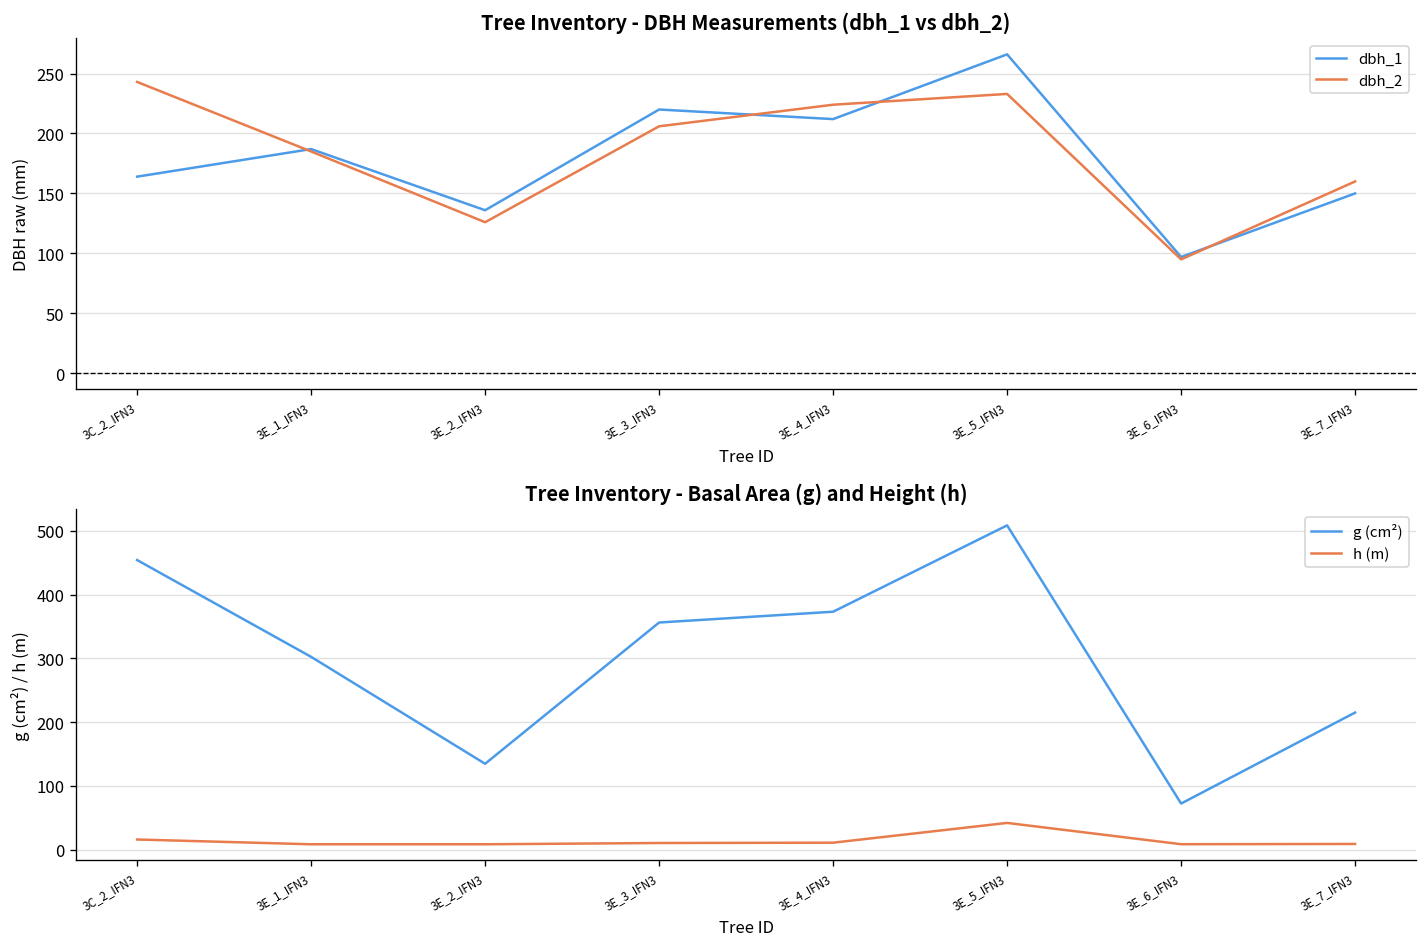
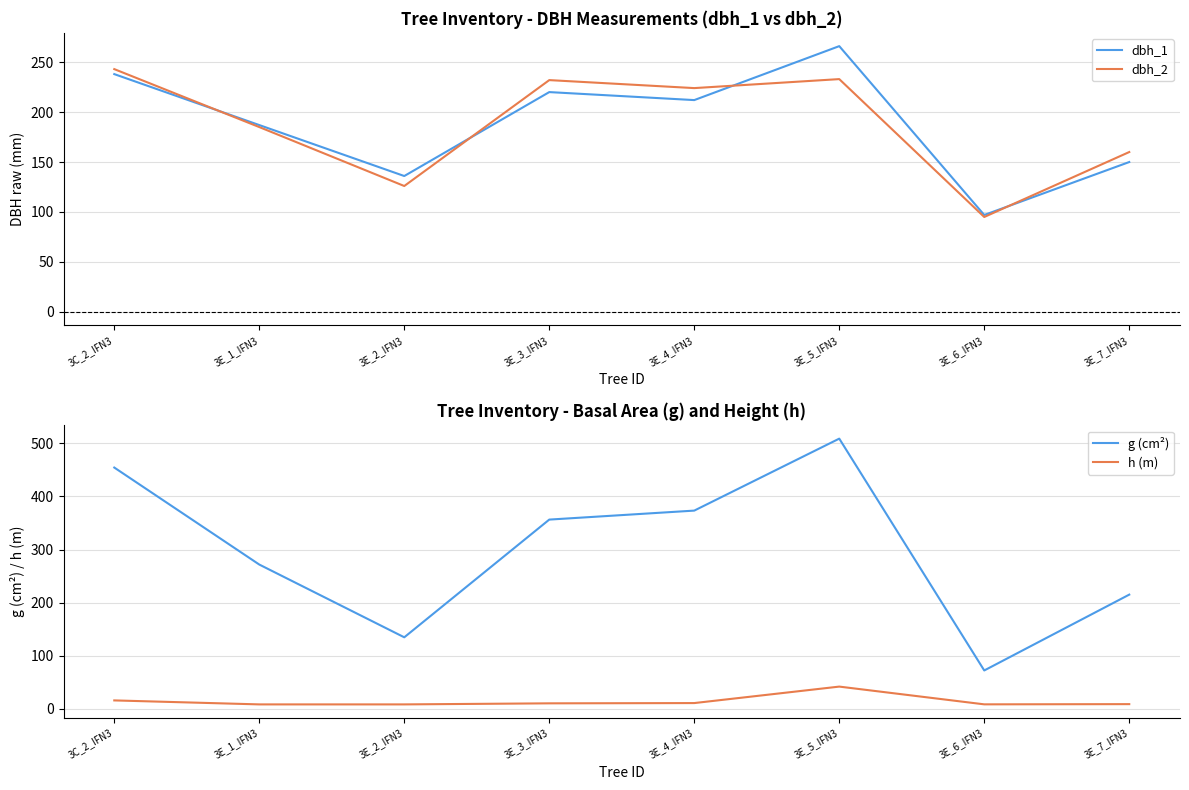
Tree Inventory - DBH Measurements (dbh_1 vs dbh_2), dbh_1, 3C_2_IFN3: 160 -> 240
Tree Inventory - DBH Measurements (dbh_1 vs dbh_2), dbh_2, 3E_3_IFN3: 210 -> 230
Tree Inventory - Basal Area (g) and Height (h), g (cm²), 3E_1_IFN3: 300 -> 270
